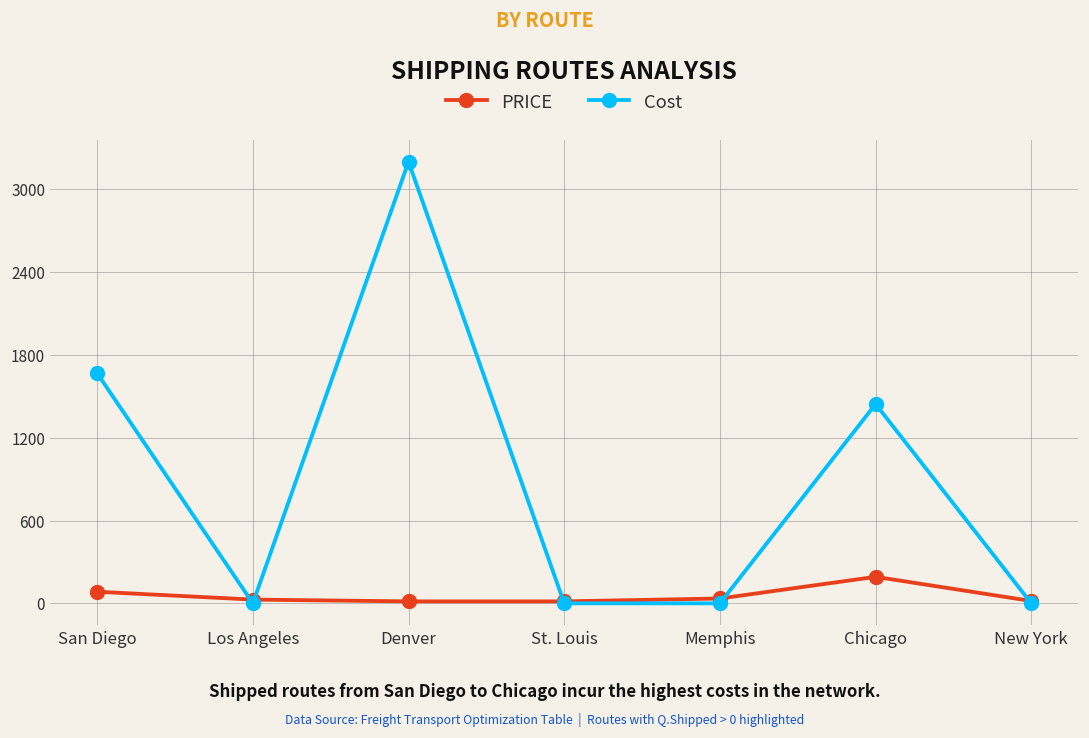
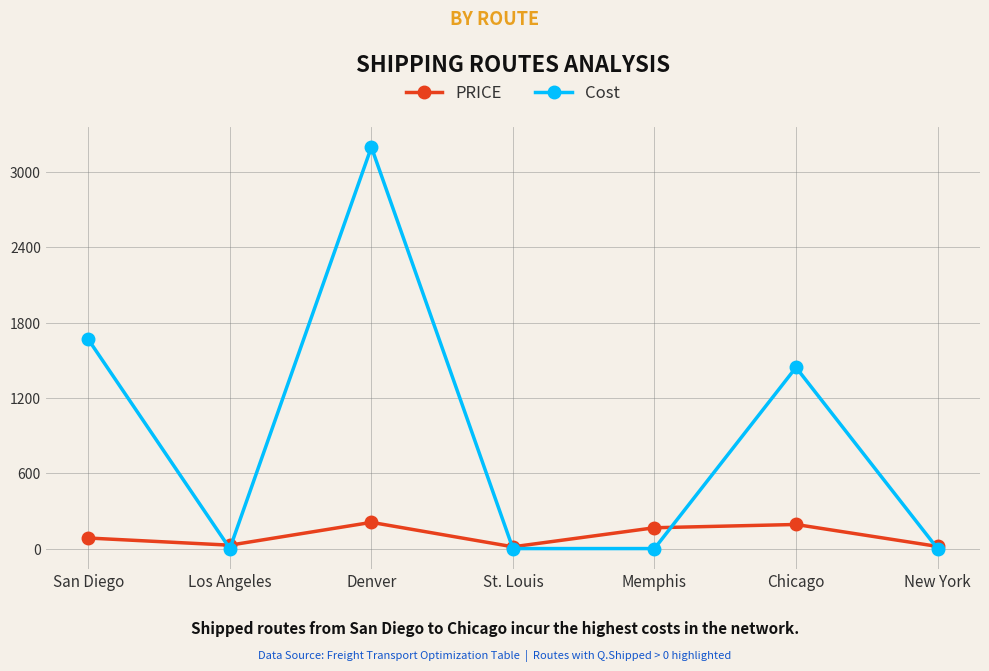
PRICE, Denver: 10 -> 210
PRICE, Memphis: 40 -> 170
